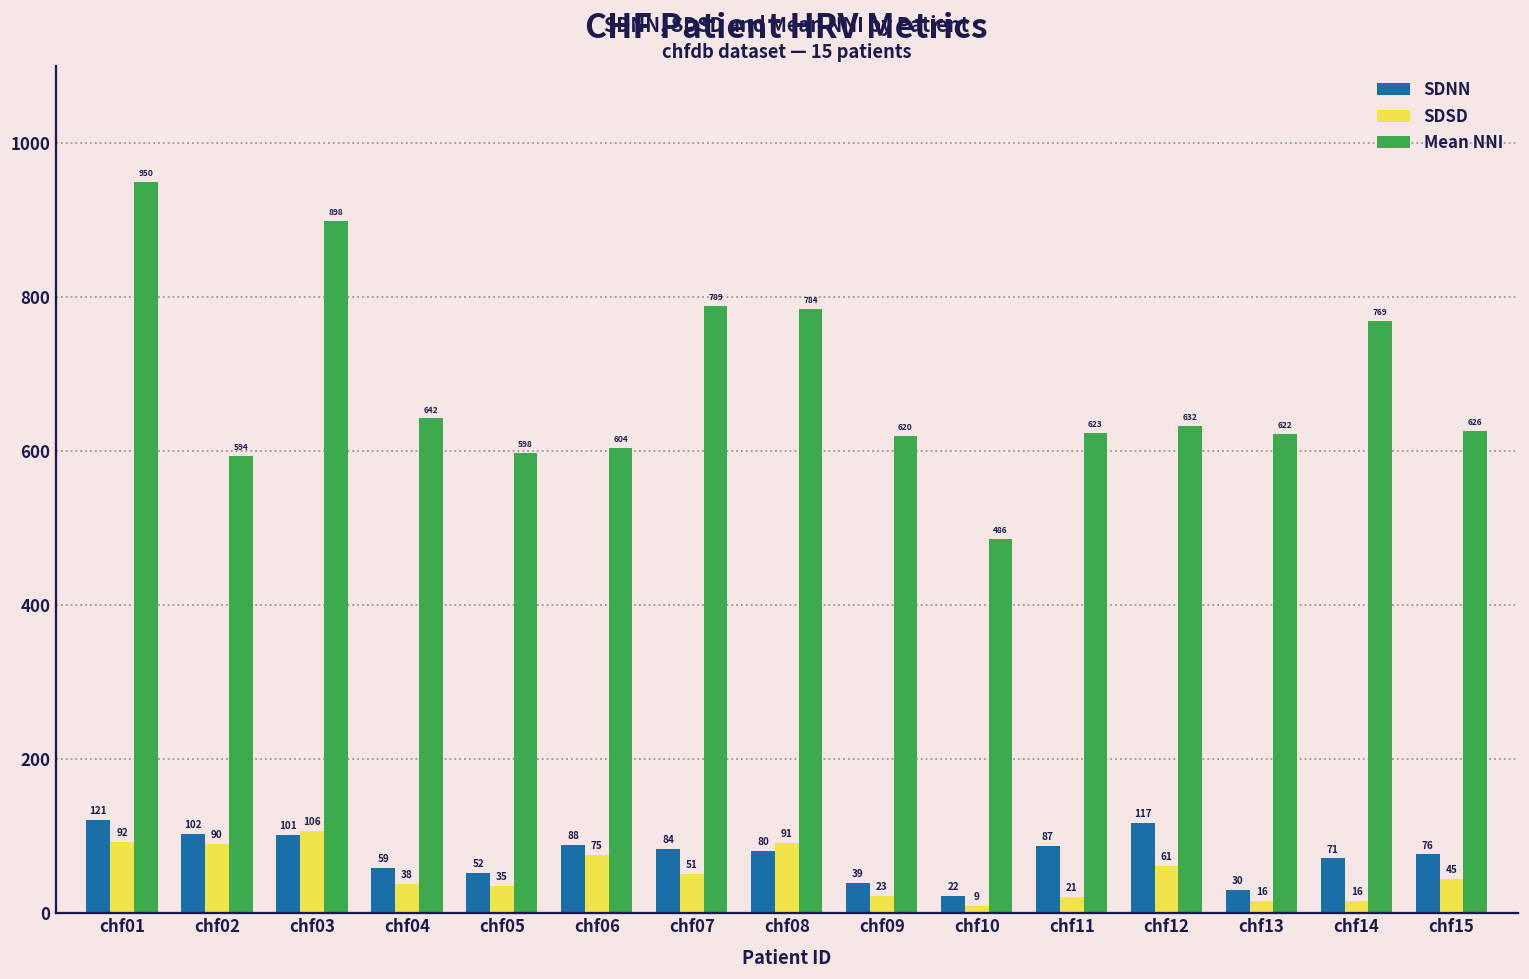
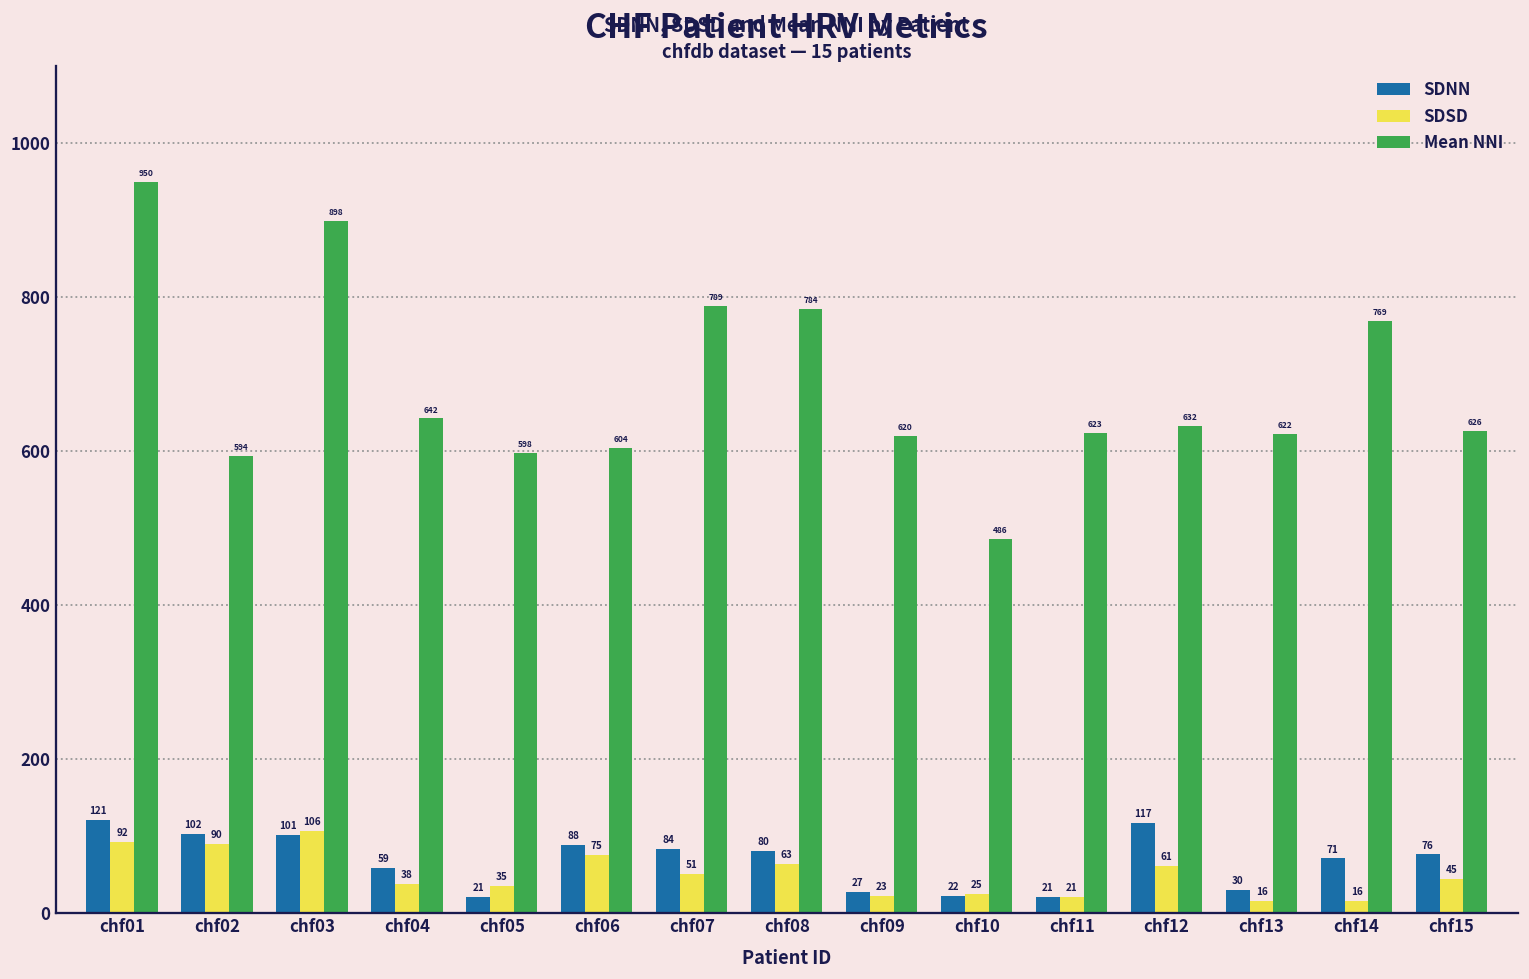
SDNN, chf05: 52 -> 21
SDSD, chf08: 91 -> 63
SDNN, chf09: 39 -> 27
SDSD, chf10: 9 -> 25
SDNN, chf11: 87 -> 21
